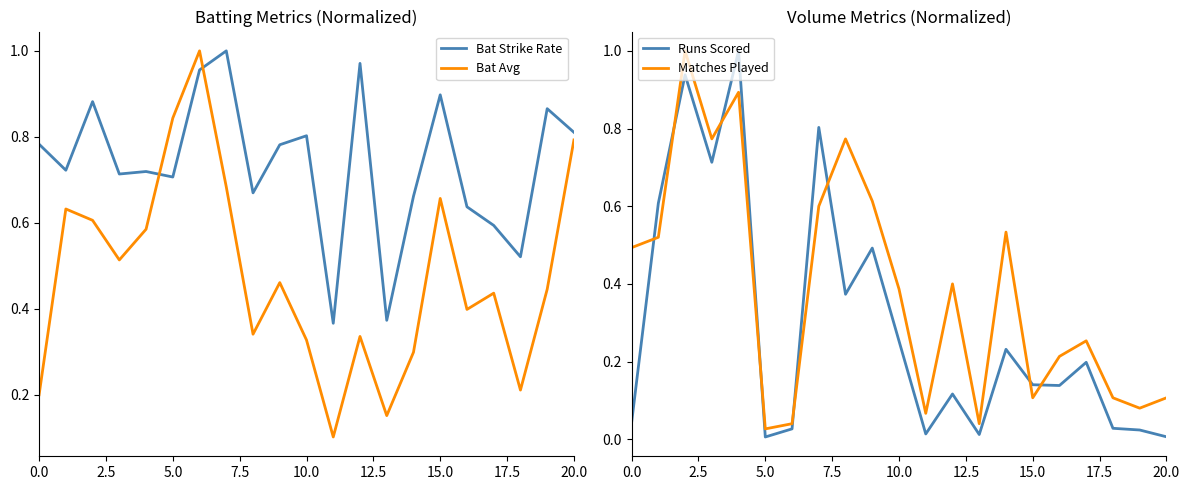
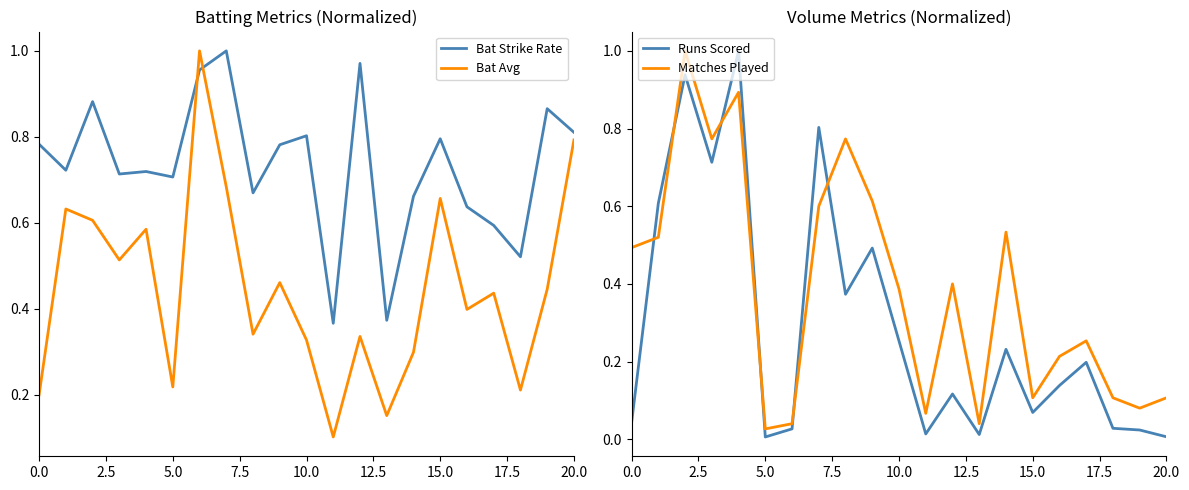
Batting Metrics (Normalized), Bat Avg, 5.0: 0.84 -> 0.22
Batting Metrics (Normalized), Bat Strike Rate, 15.0: 0.90 -> 0.80
Volume Metrics (Normalized), Runs Scored, 15.0: 0.14 -> 0.07
